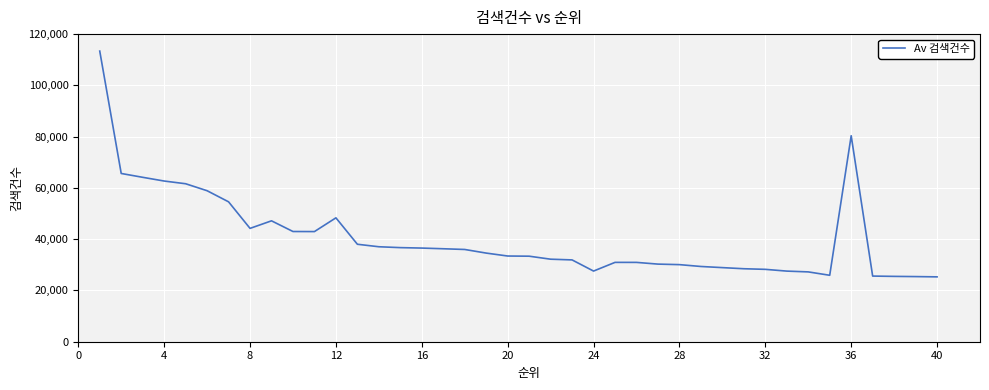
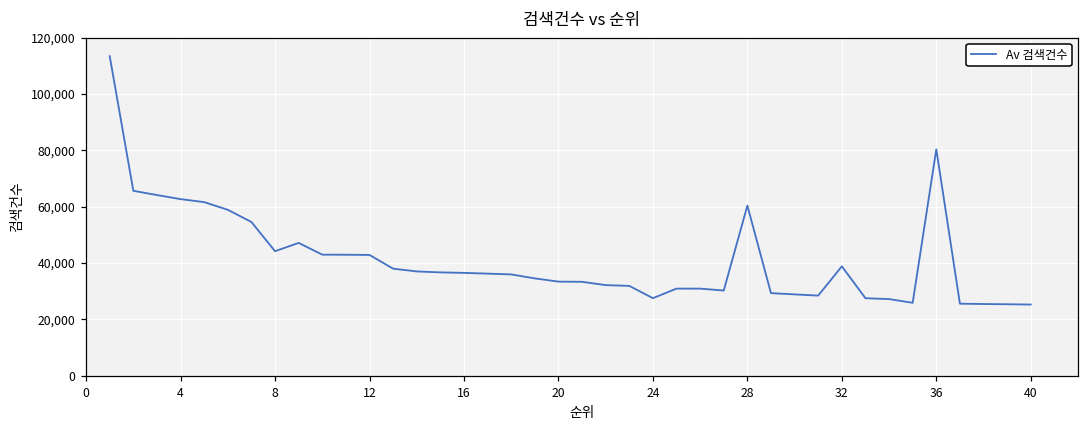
12: 48,000 -> 43,000
28: 30,000 -> 60,000
32: 28,000 -> 39,000
